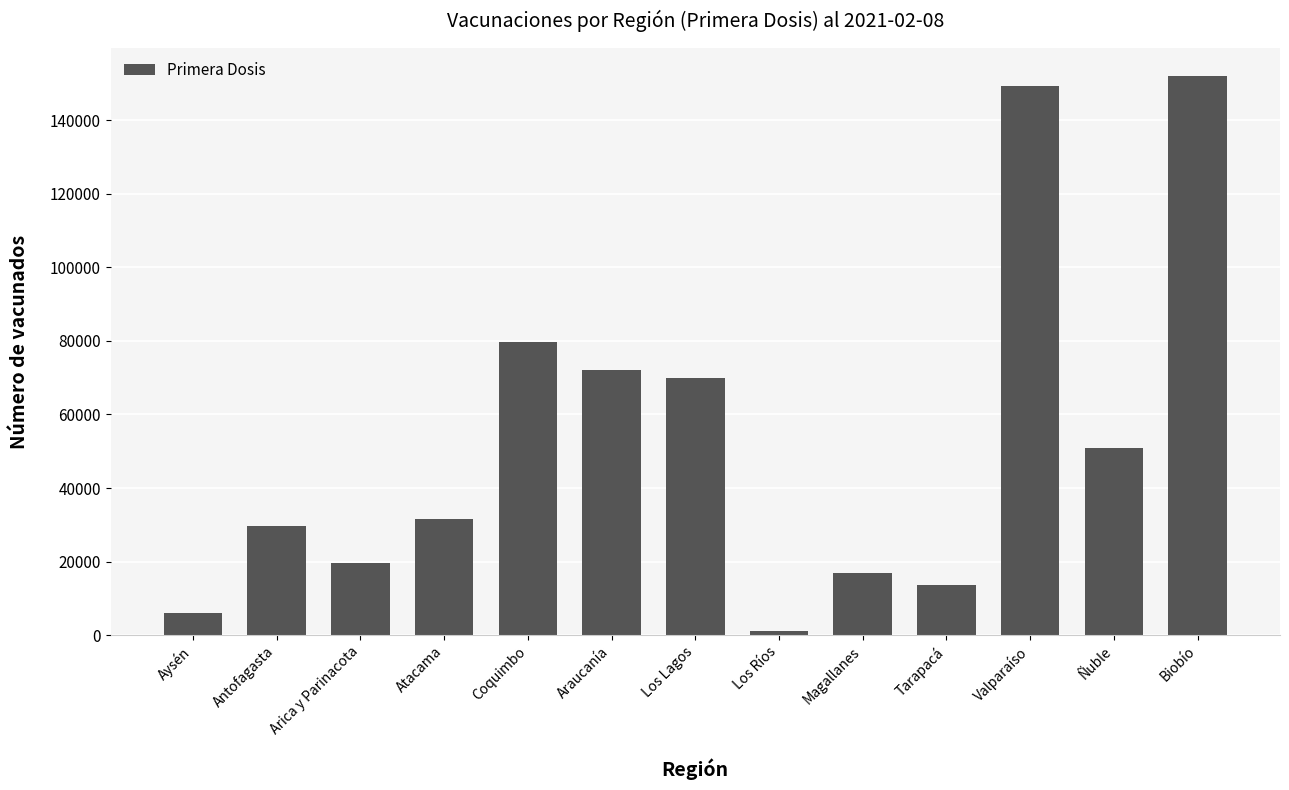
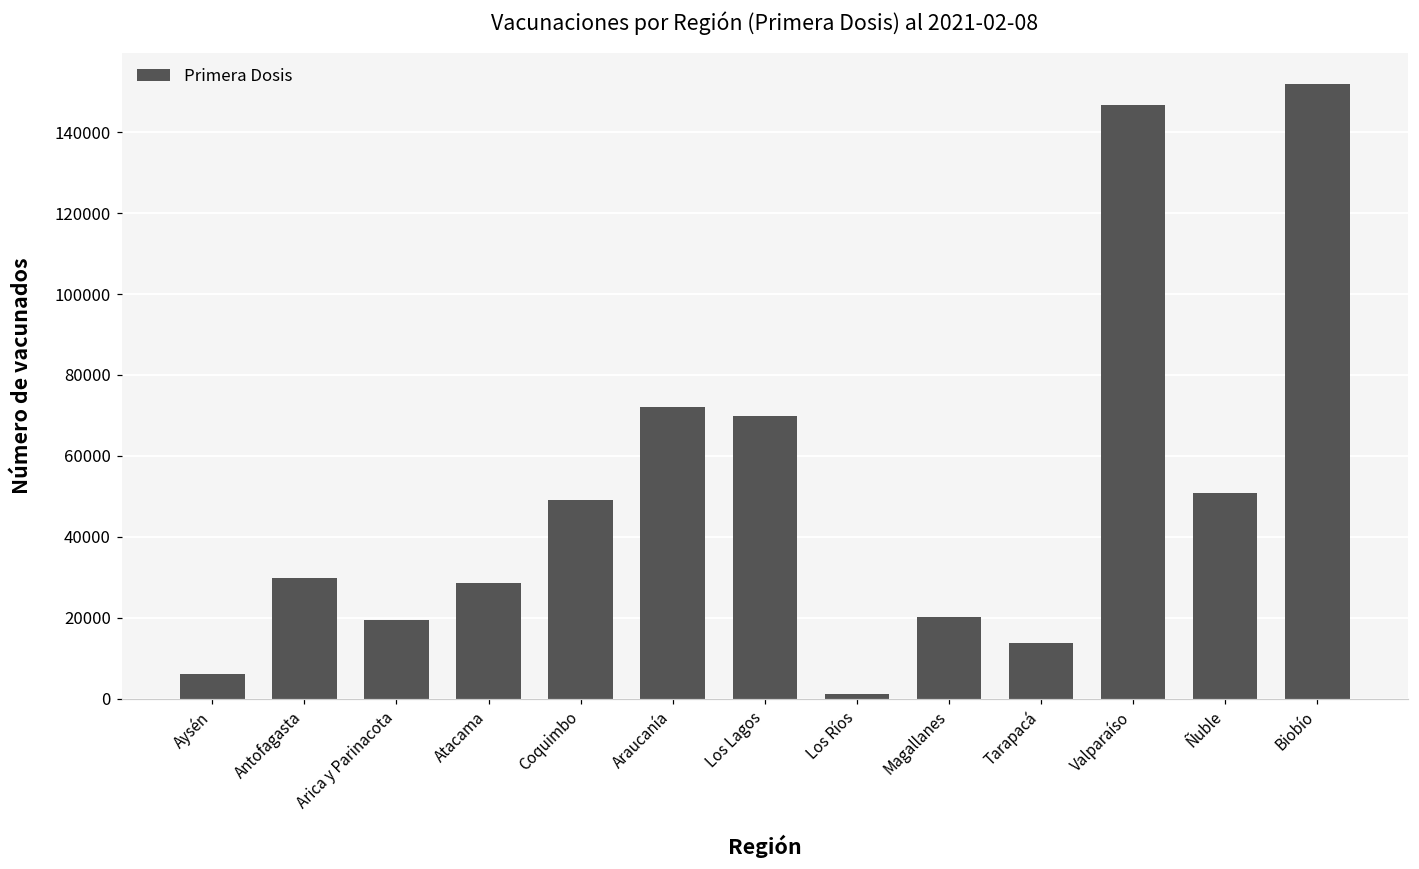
Atacama: 31000 -> 29000
Coquimbo: 80000 -> 49000
Magallanes: 17000 -> 20000
Valparaíso: 149000 -> 147000
